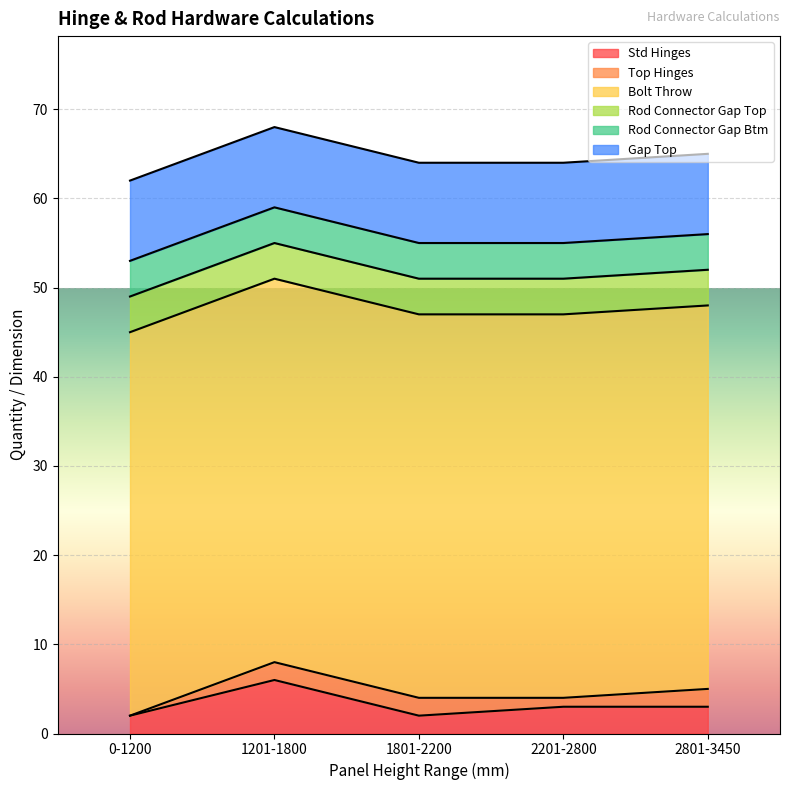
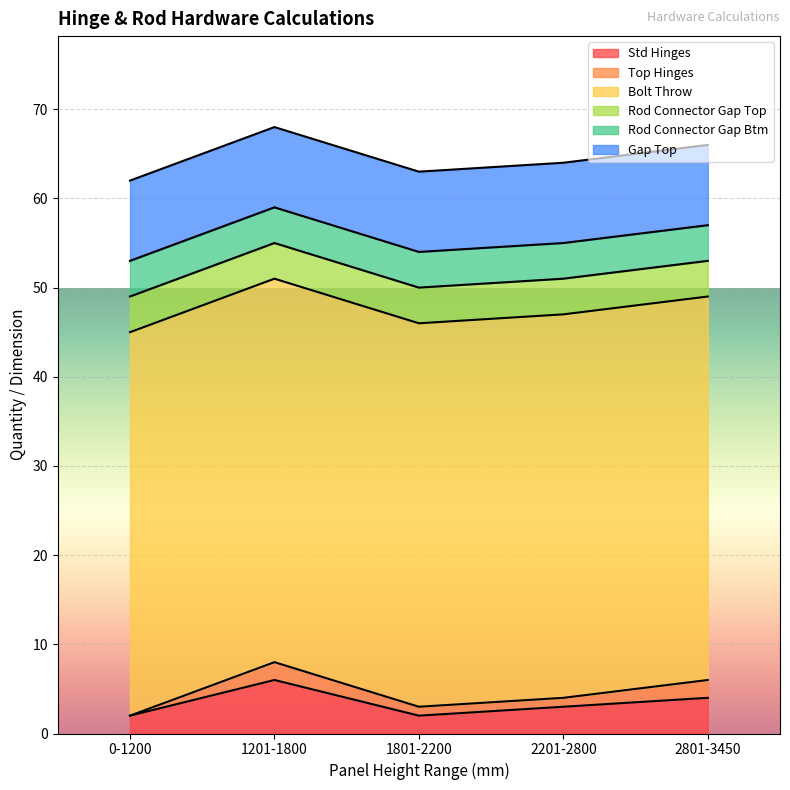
Top Hinges, 1801-2200: 2 -> 1
Std Hinges, 2801-3450: 3 -> 4
